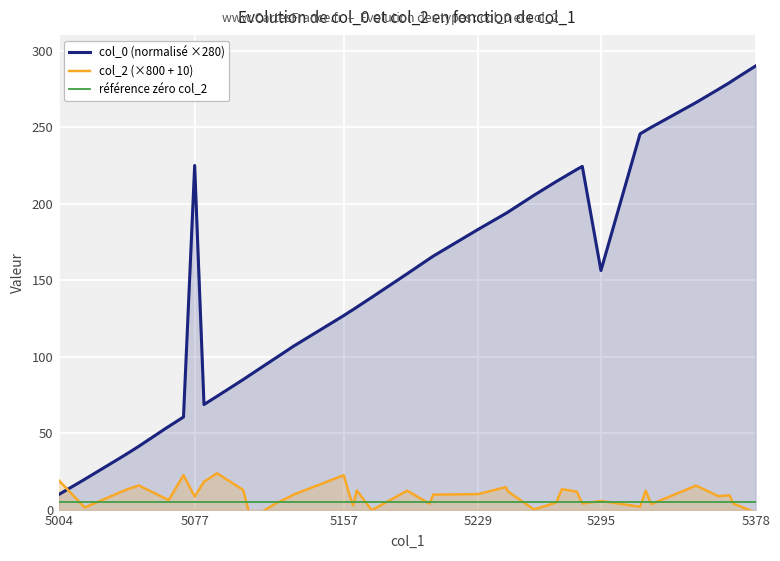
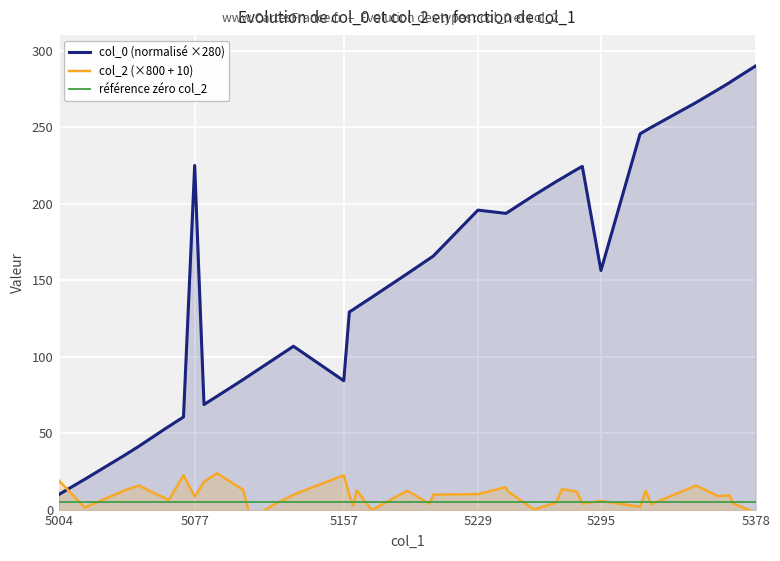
col_0 (normalisé ×280), 5157: 127 -> 84
col_0 (normalisé ×280), 5229: 183 -> 196
